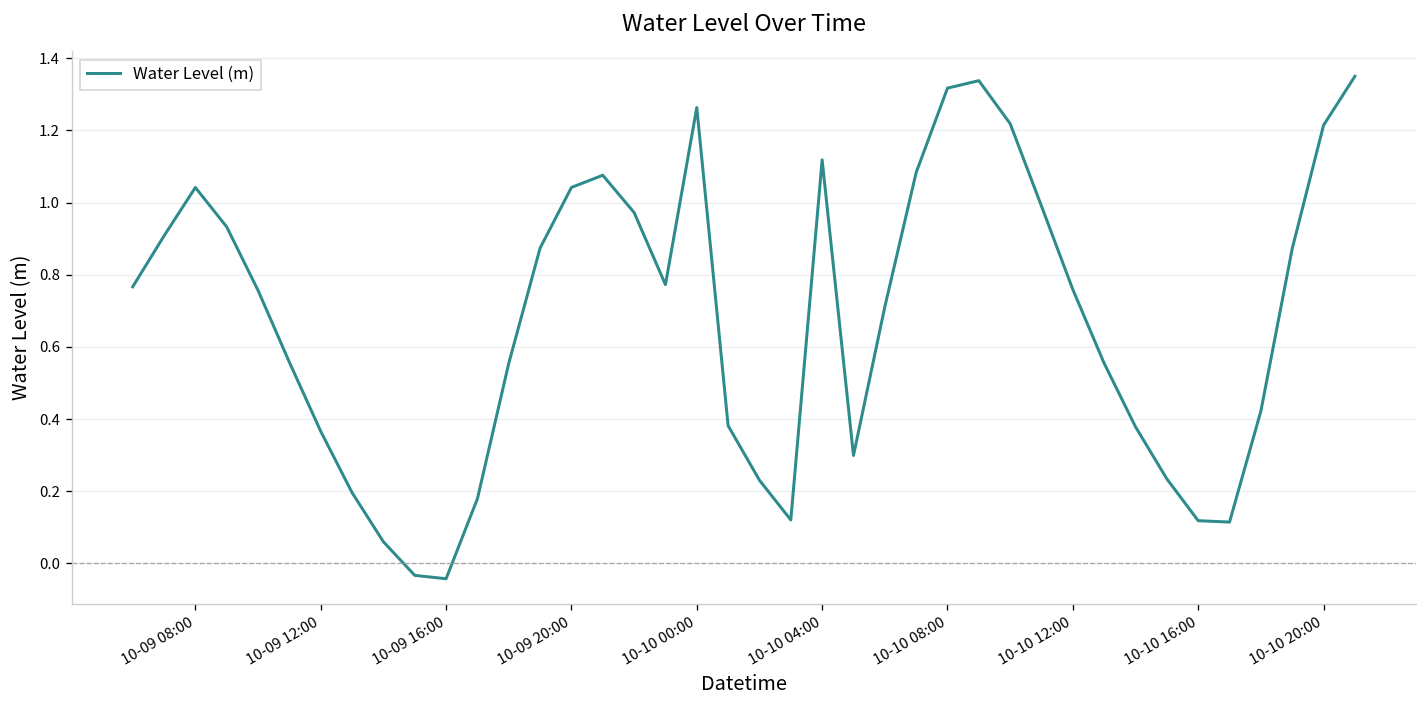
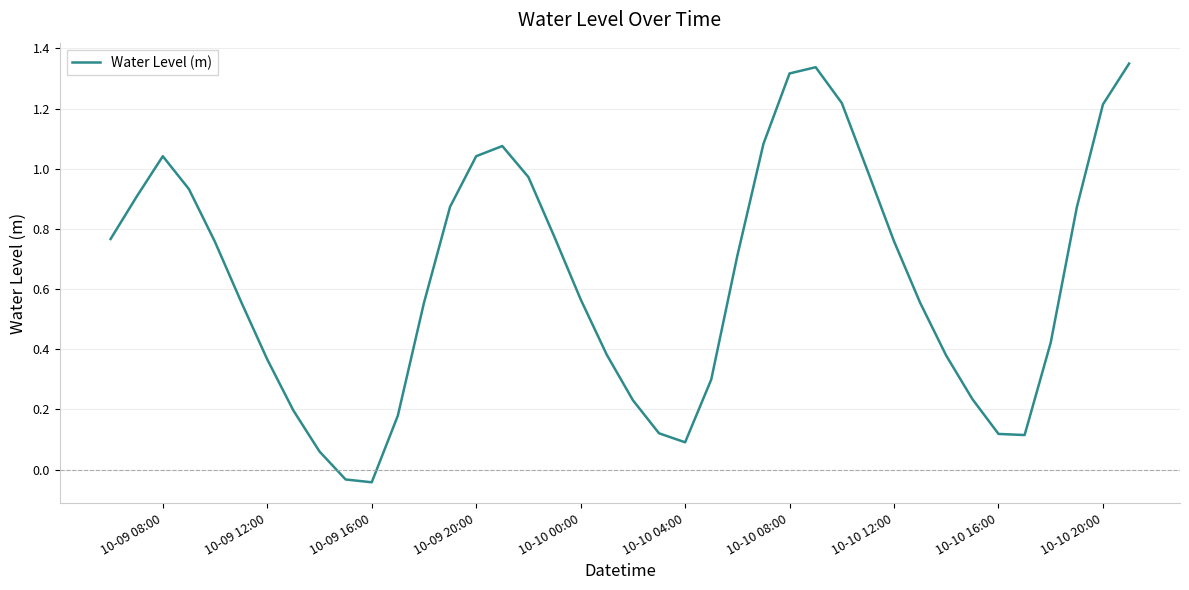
10-10 00:00: 1.26 -> 0.57
10-10 04:00: 1.12 -> 0.09
